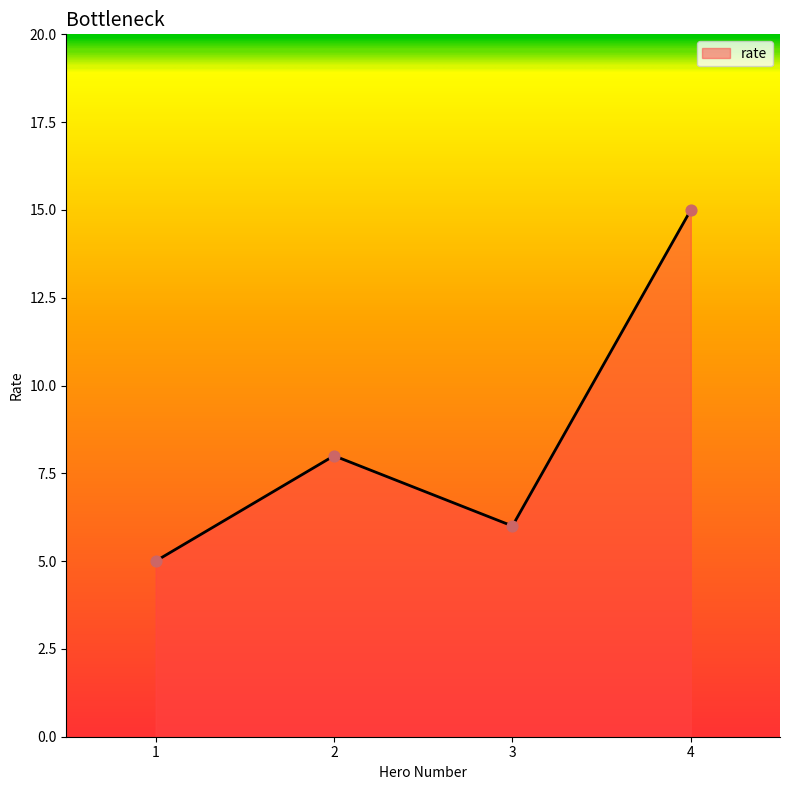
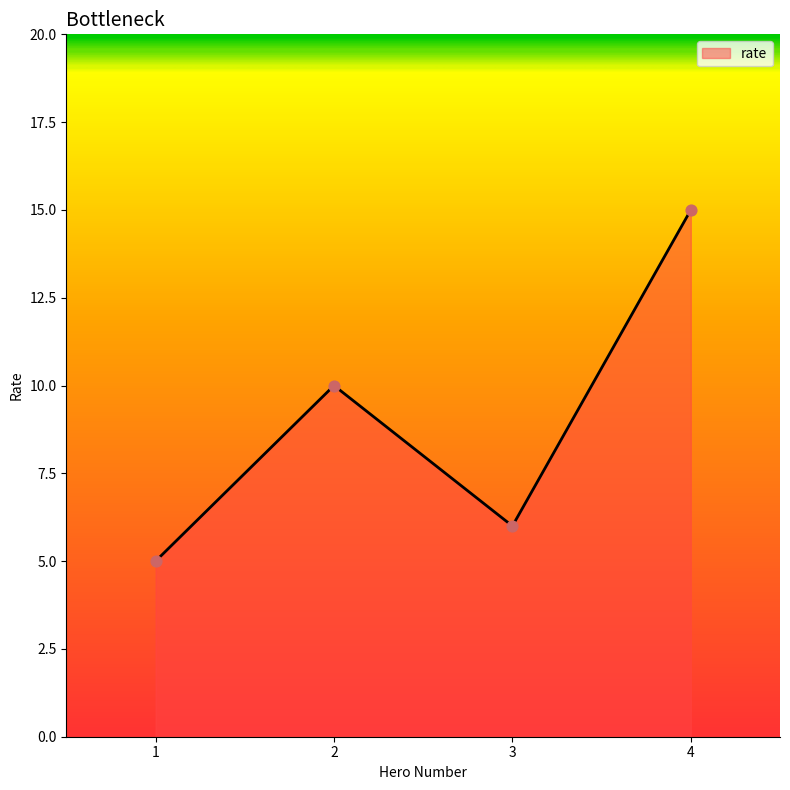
2: 8 -> 10
